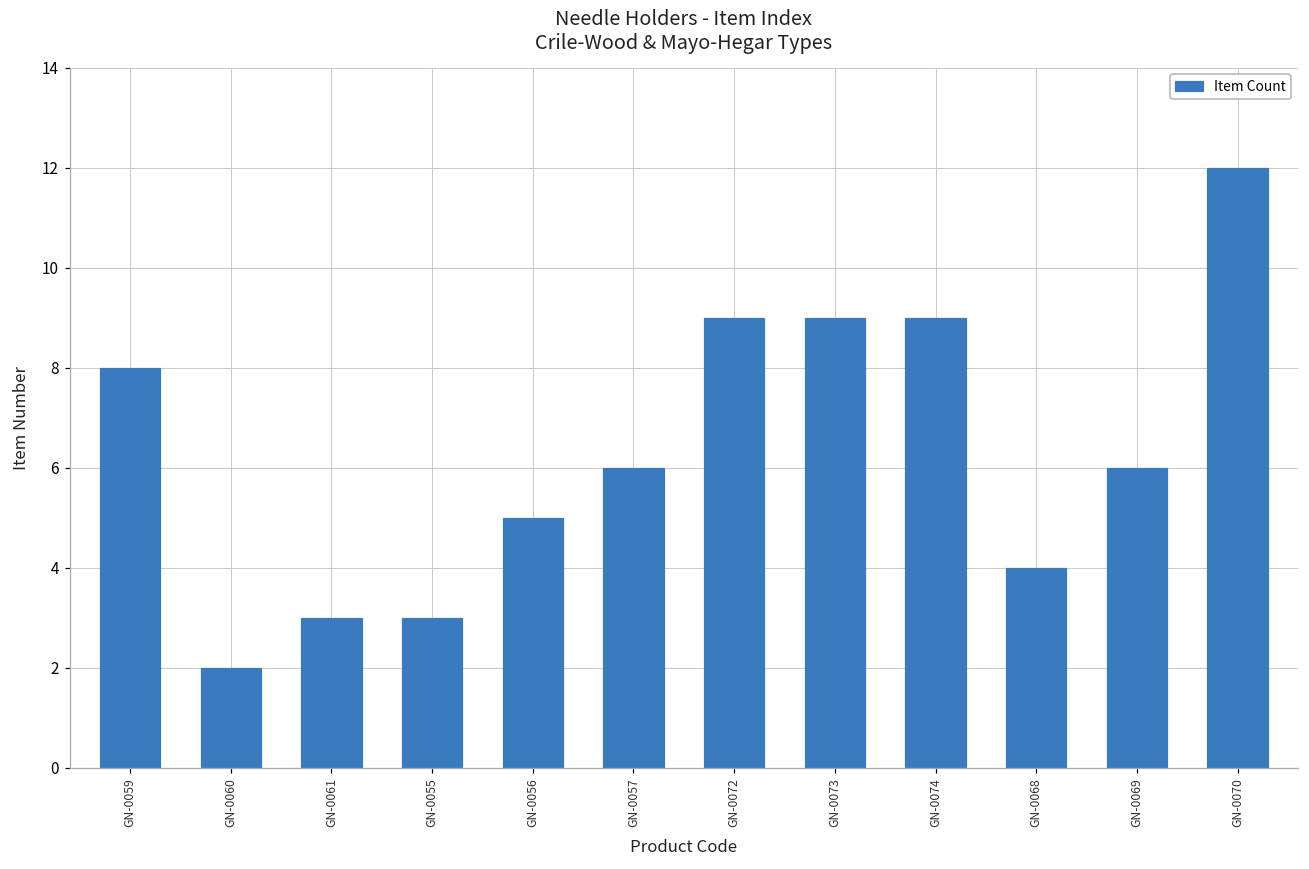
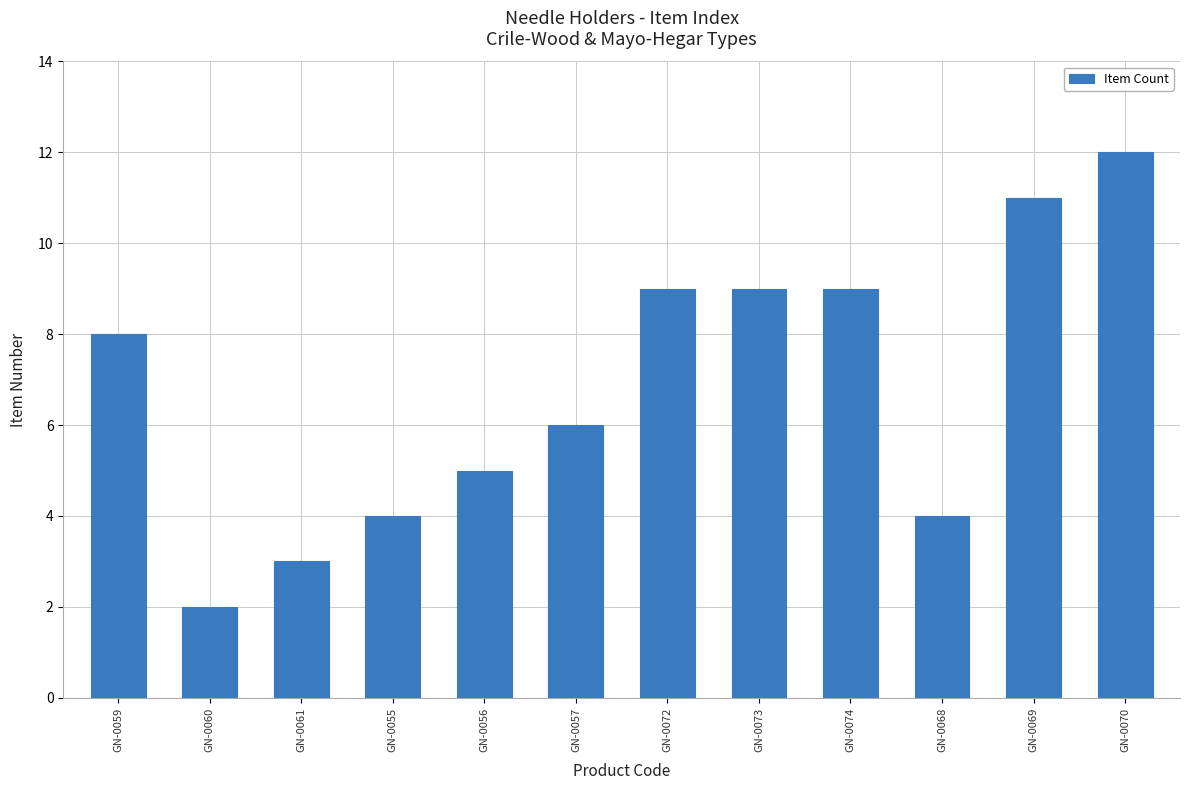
GN-0055: 3 -> 4
GN-0069: 6 -> 11
